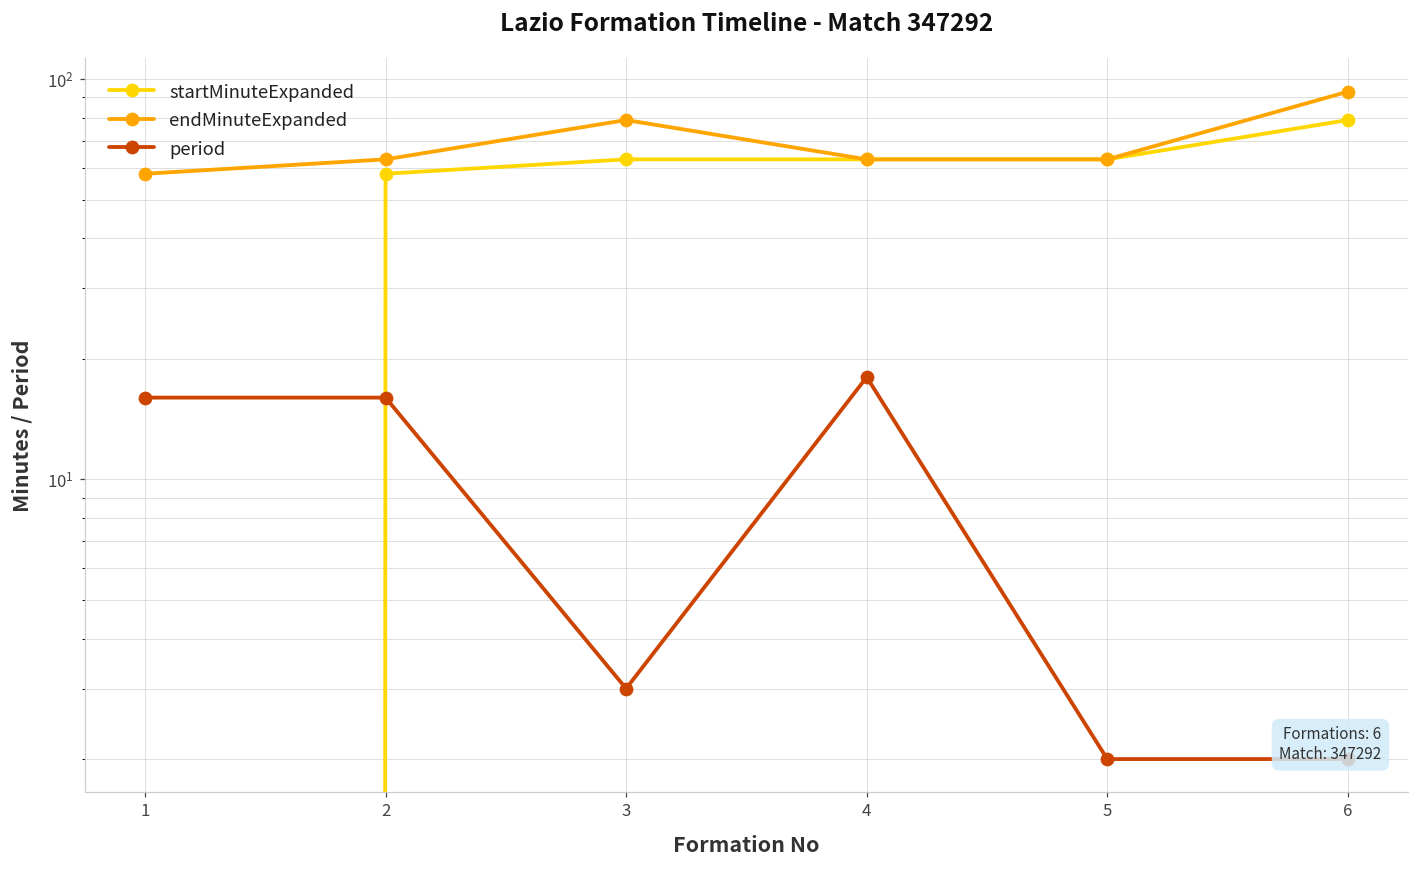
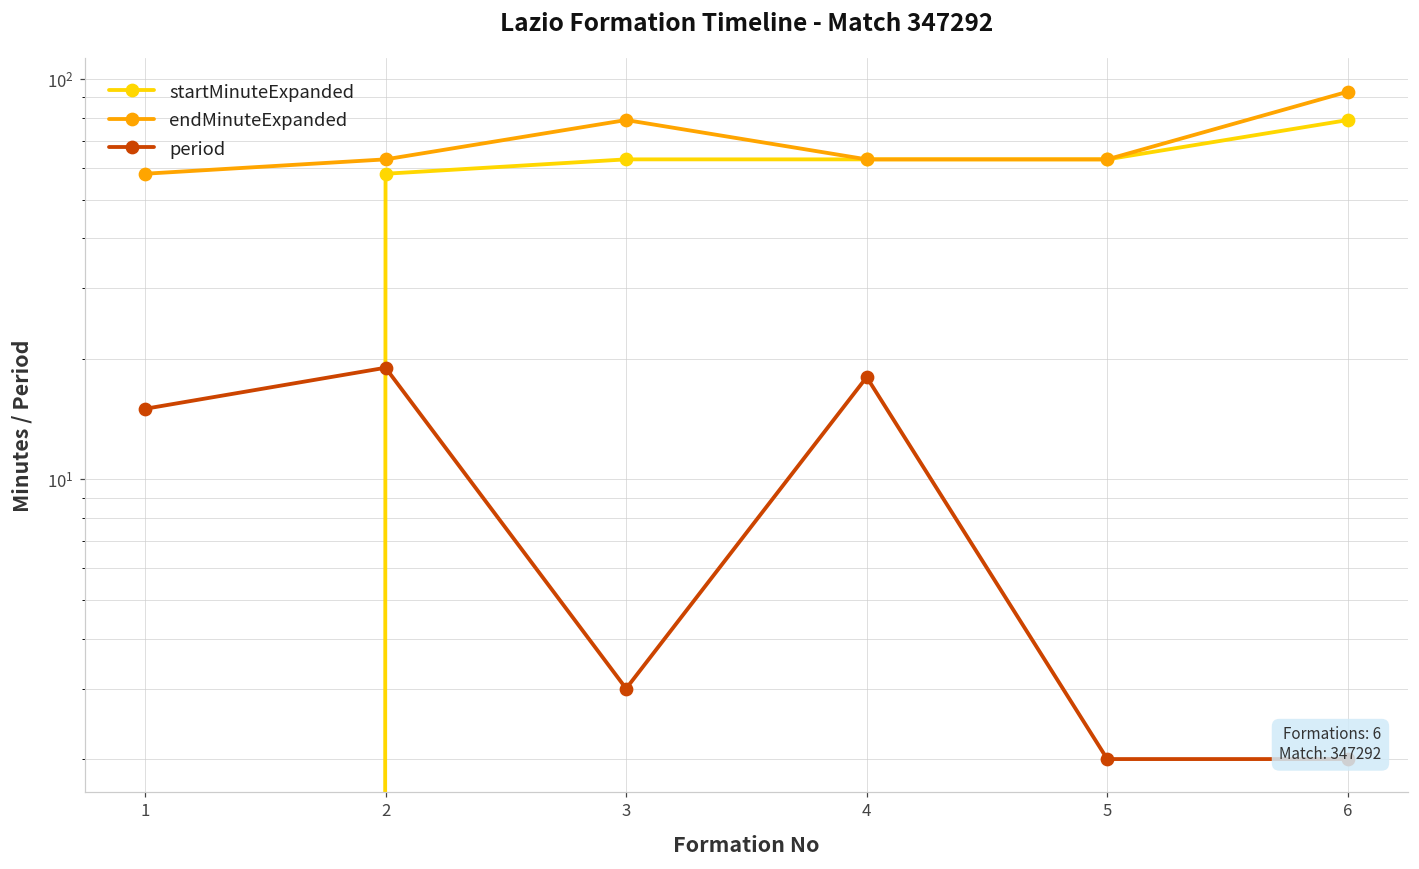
period, 1: 16 -> 15
period, 2: 16 -> 19
